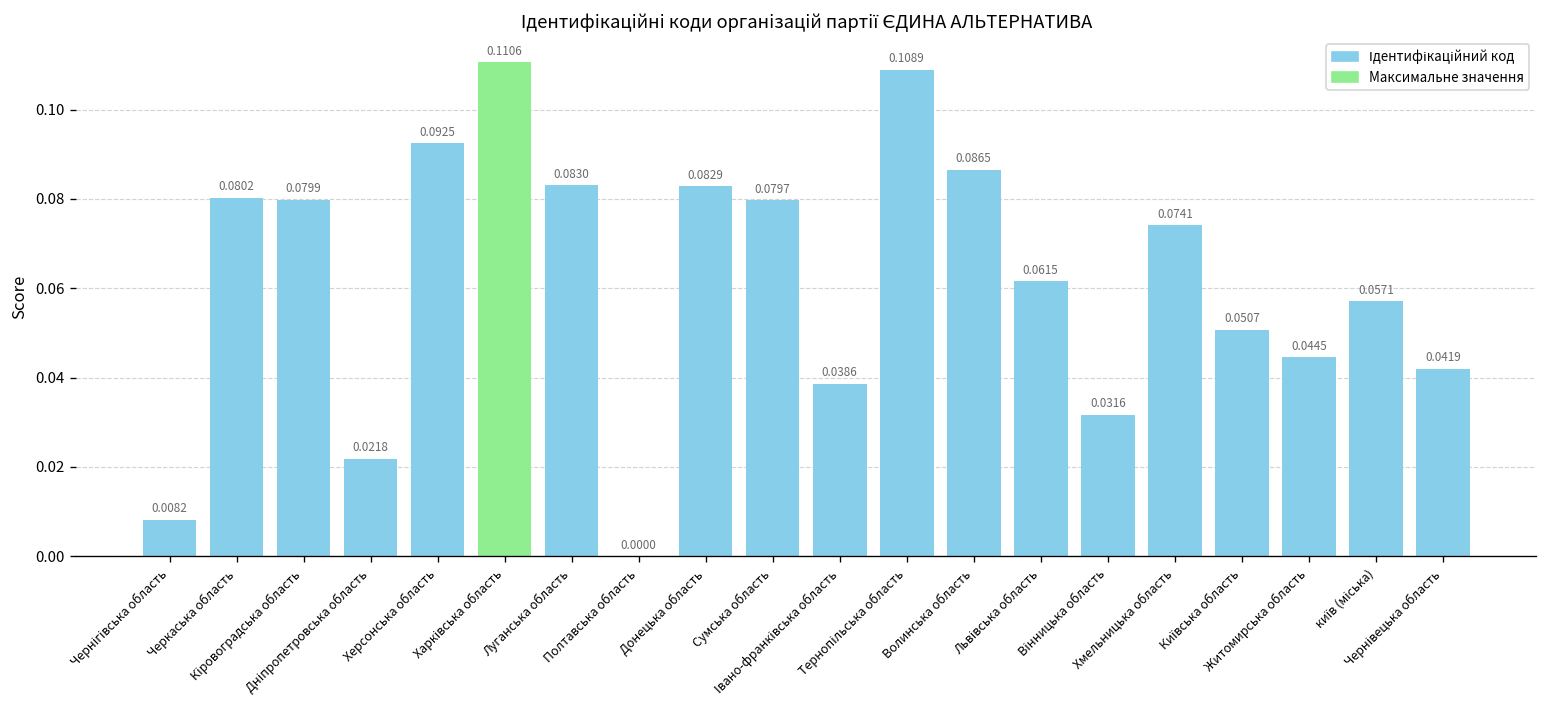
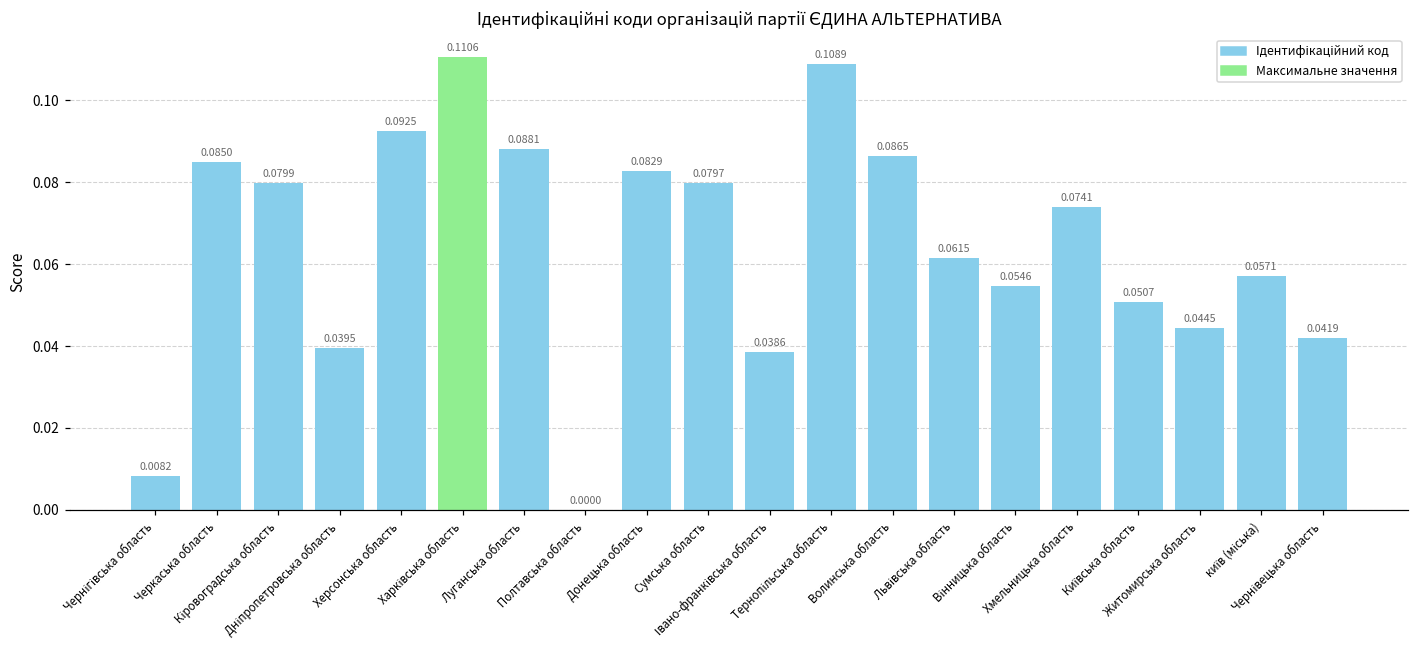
Черкаська область: 0.0802 -> 0.0850
Дніпропетровська область: 0.0218 -> 0.0395
Луганська область: 0.0830 -> 0.0881
Вінницька область: 0.0316 -> 0.0546
